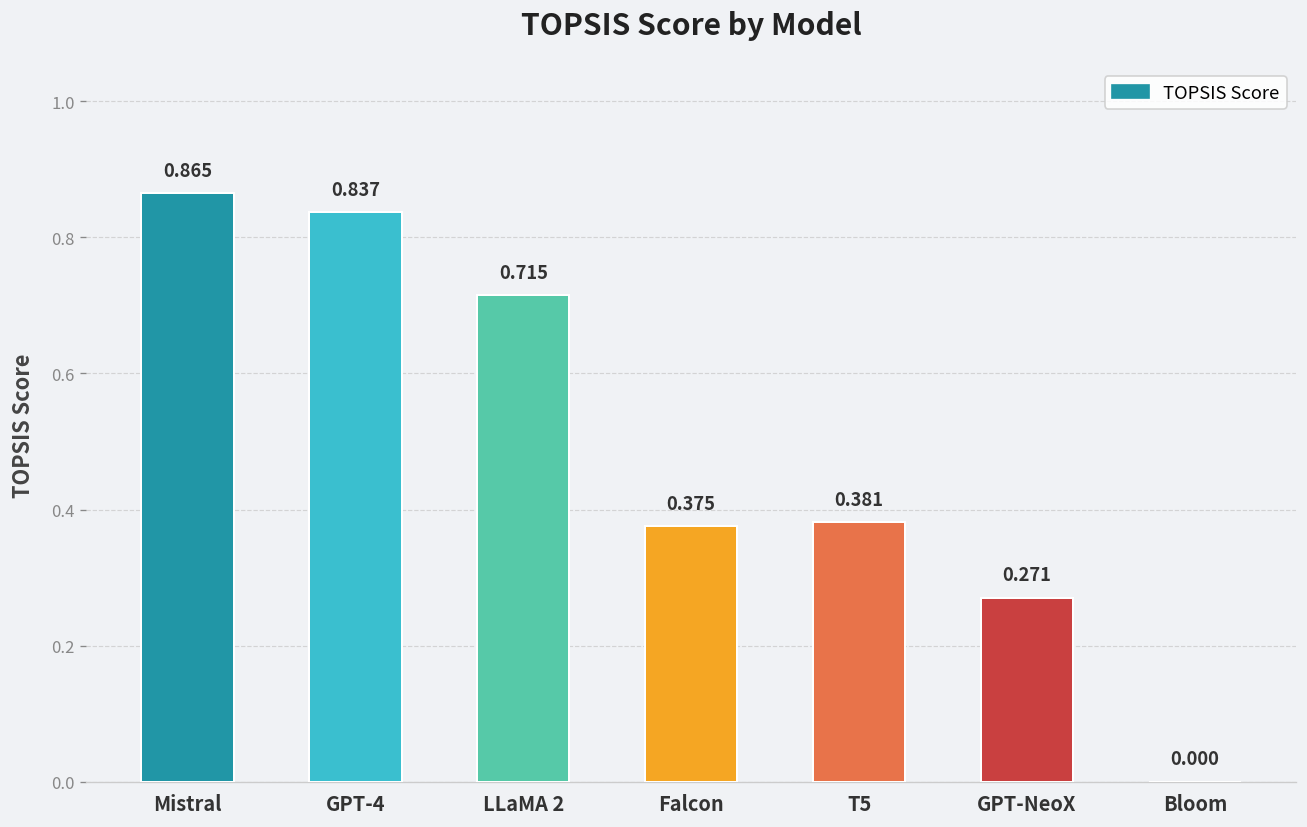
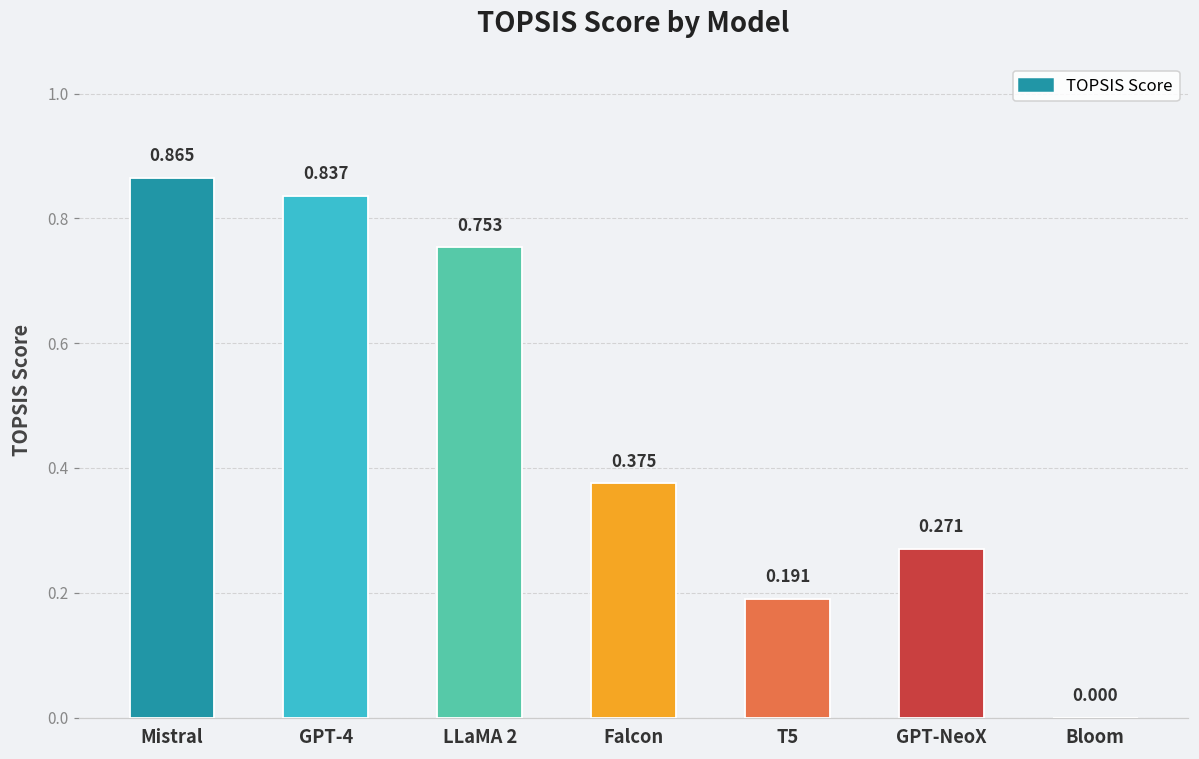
LLaMA 2: 0.715 -> 0.753
T5: 0.381 -> 0.191
